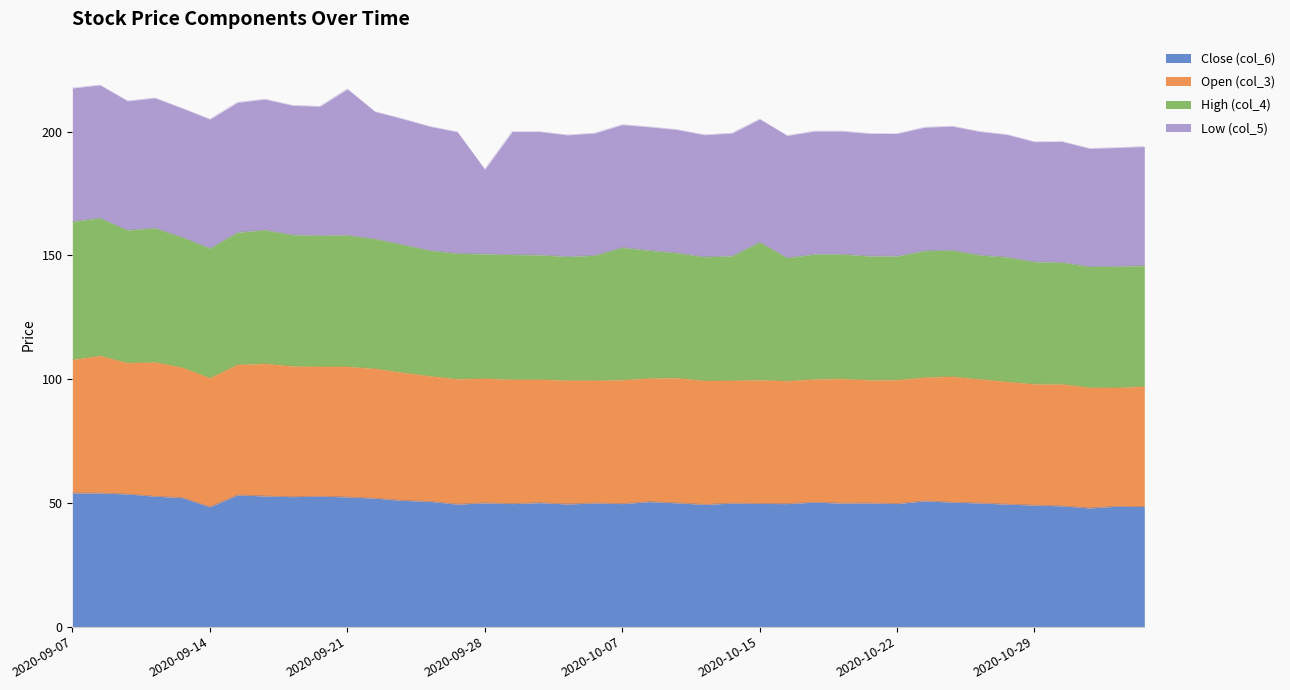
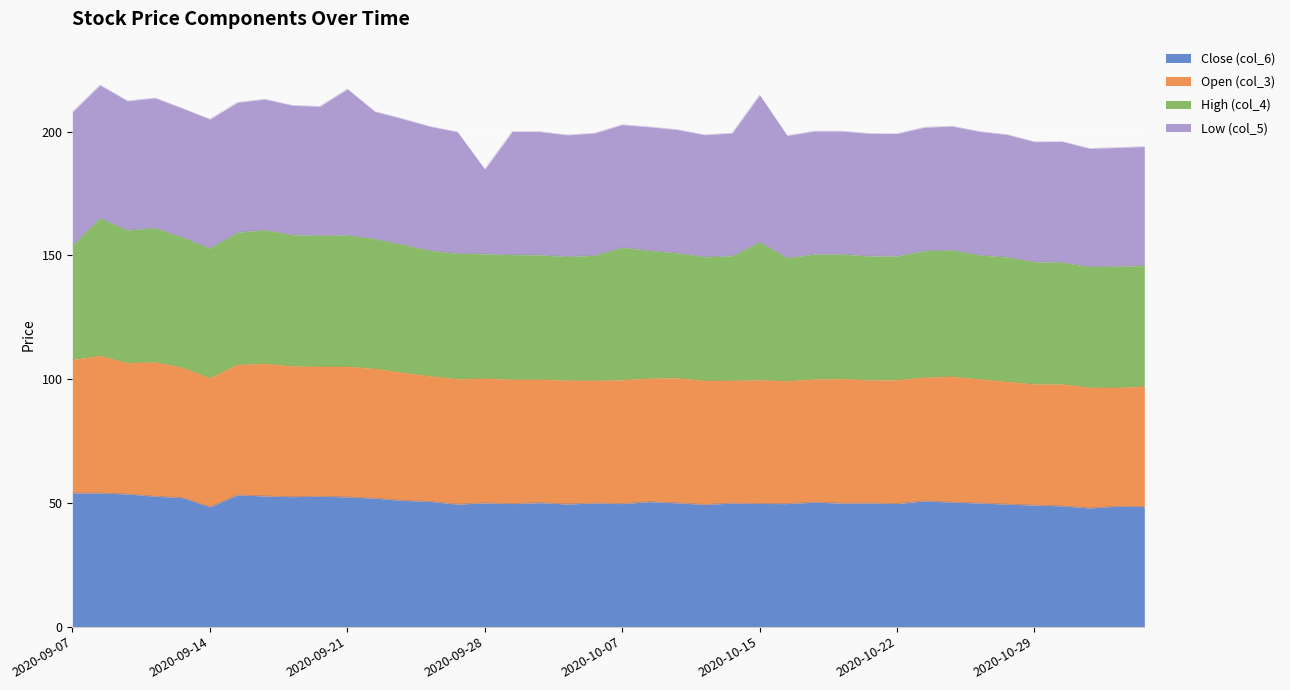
High (col_4), 2020-09-07: 56 -> 46
Low (col_5), 2020-10-15: 50 -> 59
